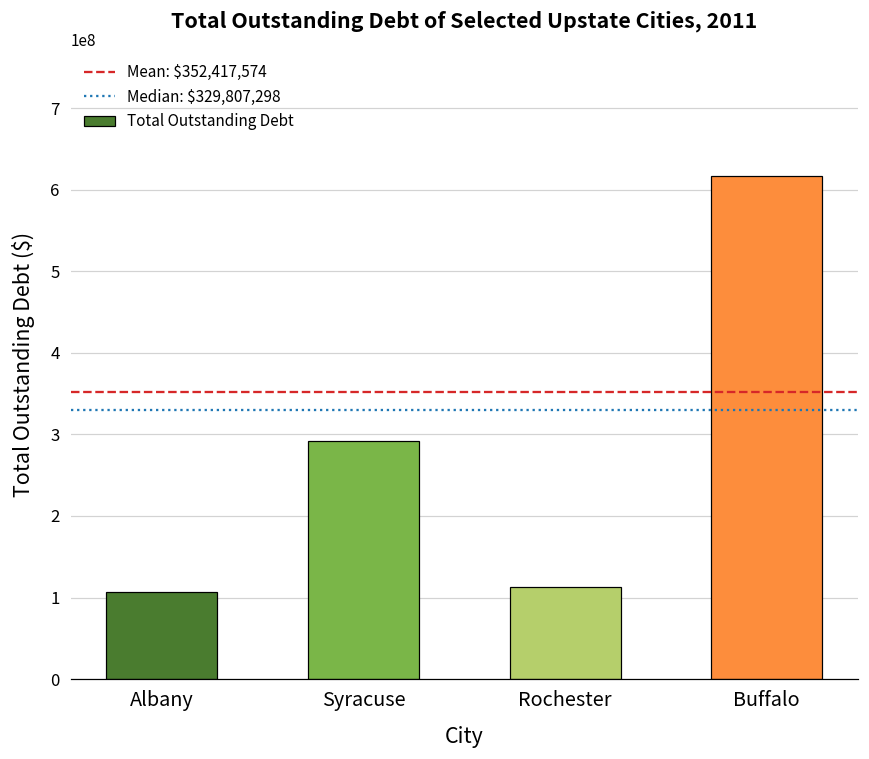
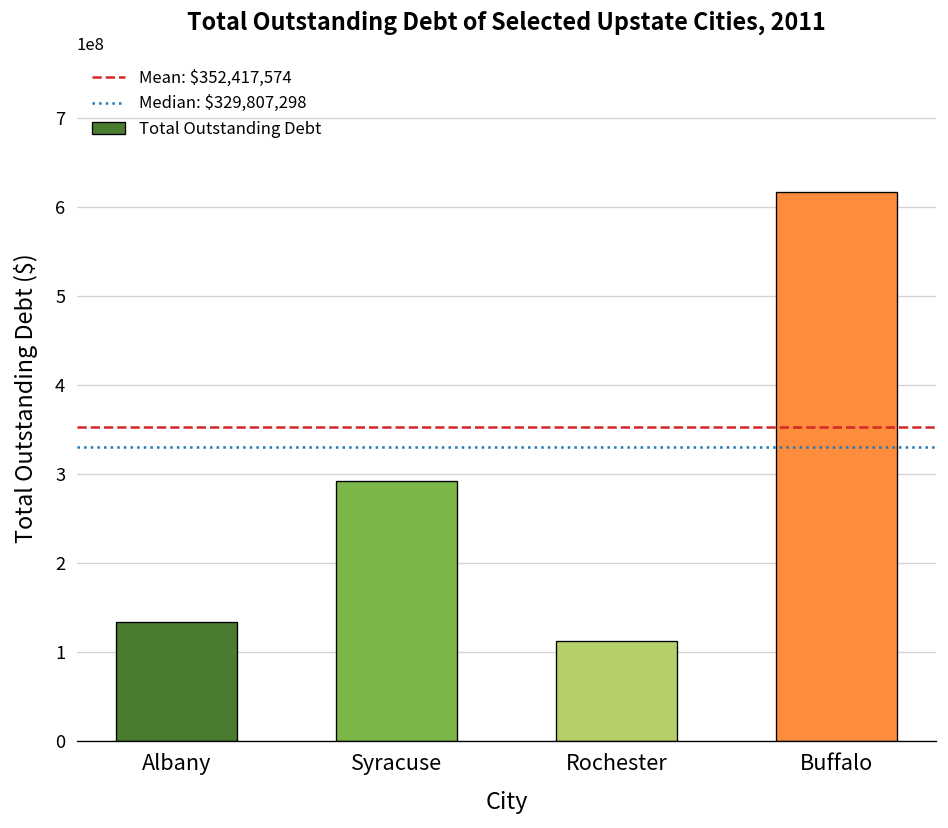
Albany: 110000000 -> 130000000
